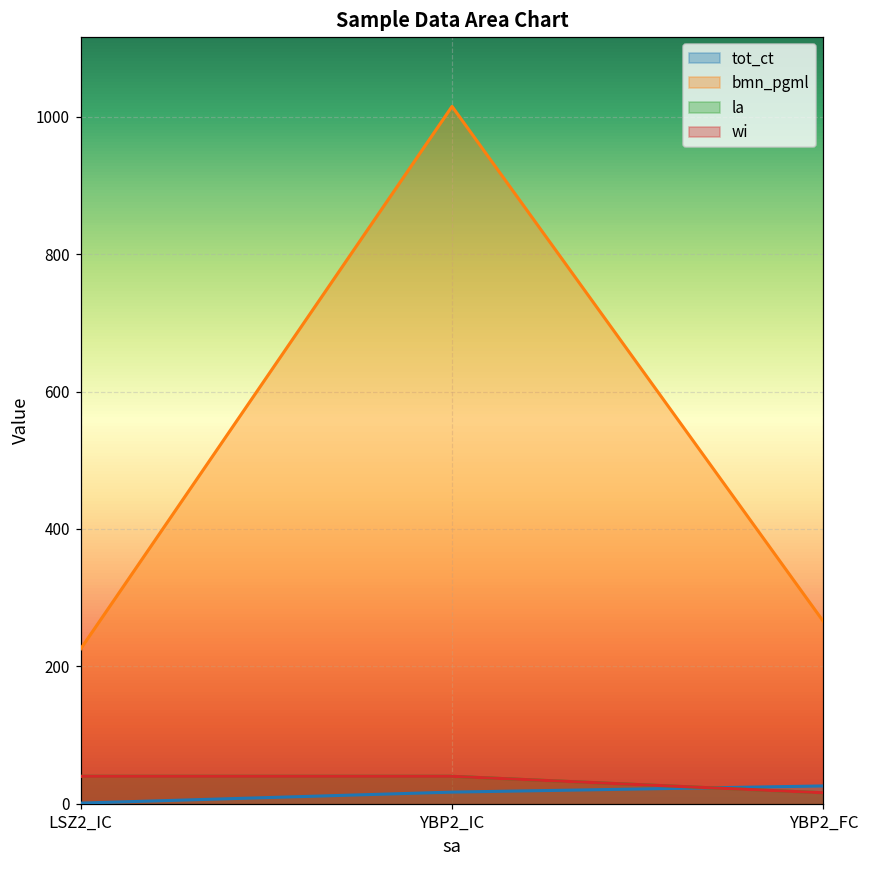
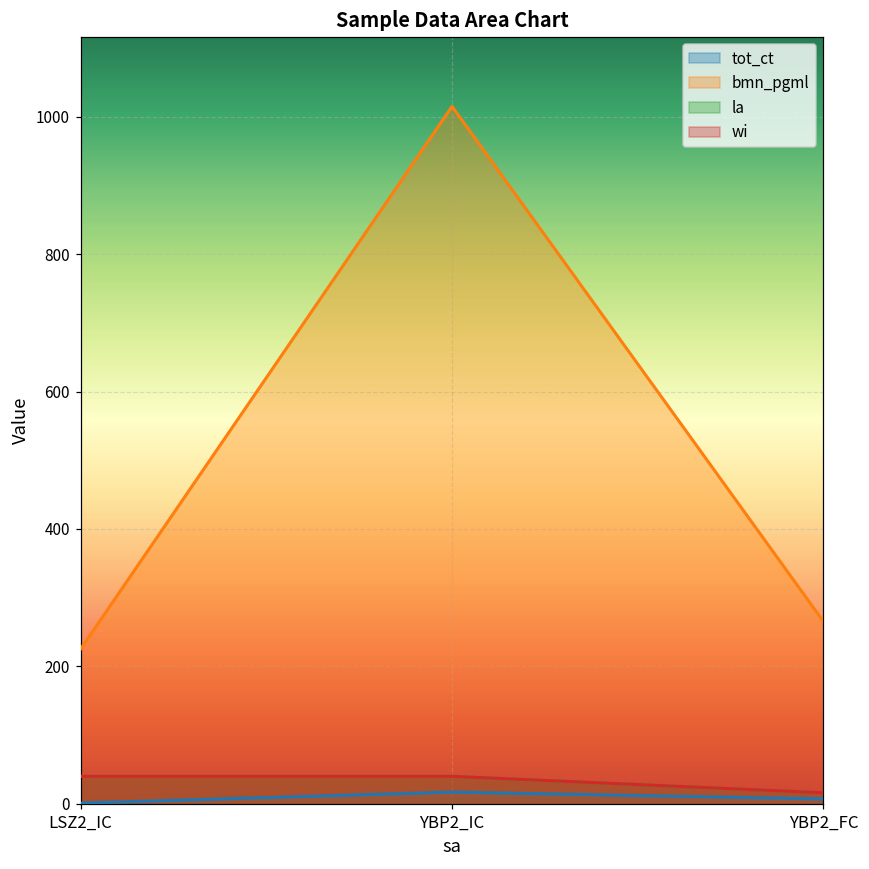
tot_ct, YBP2_FC: 30 -> 10
